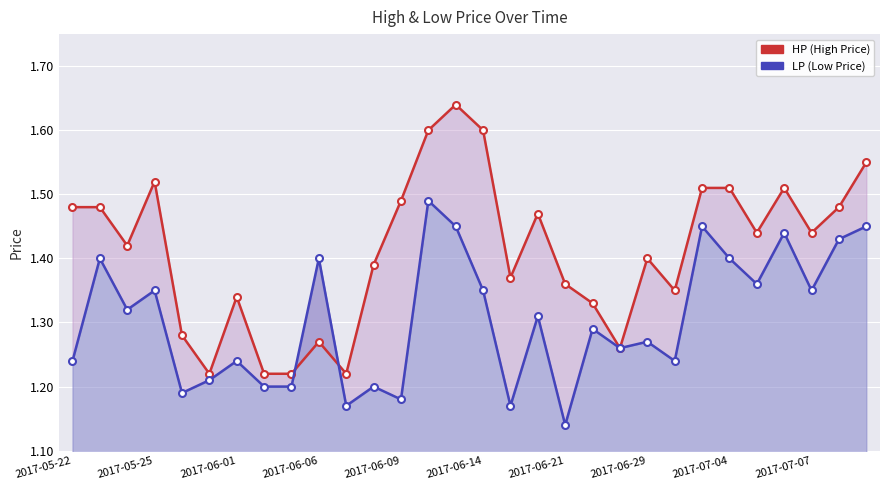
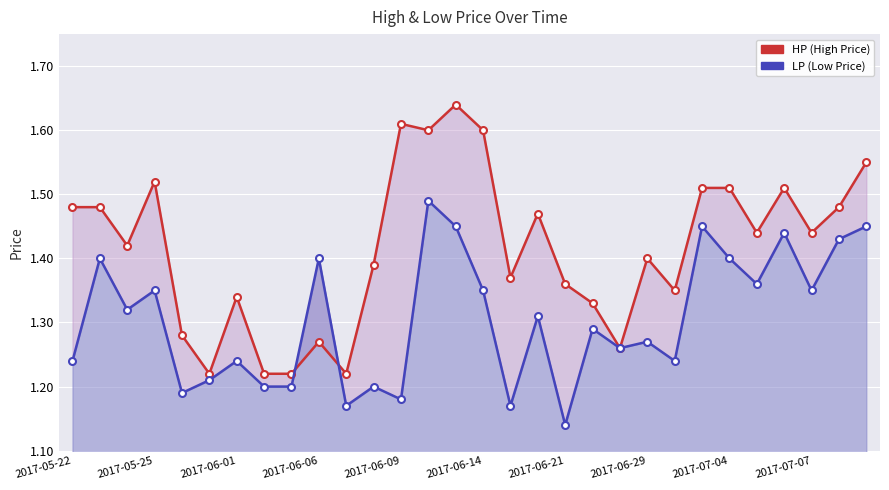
HP (High Price), 2017-06-09: 1.49 -> 1.61
